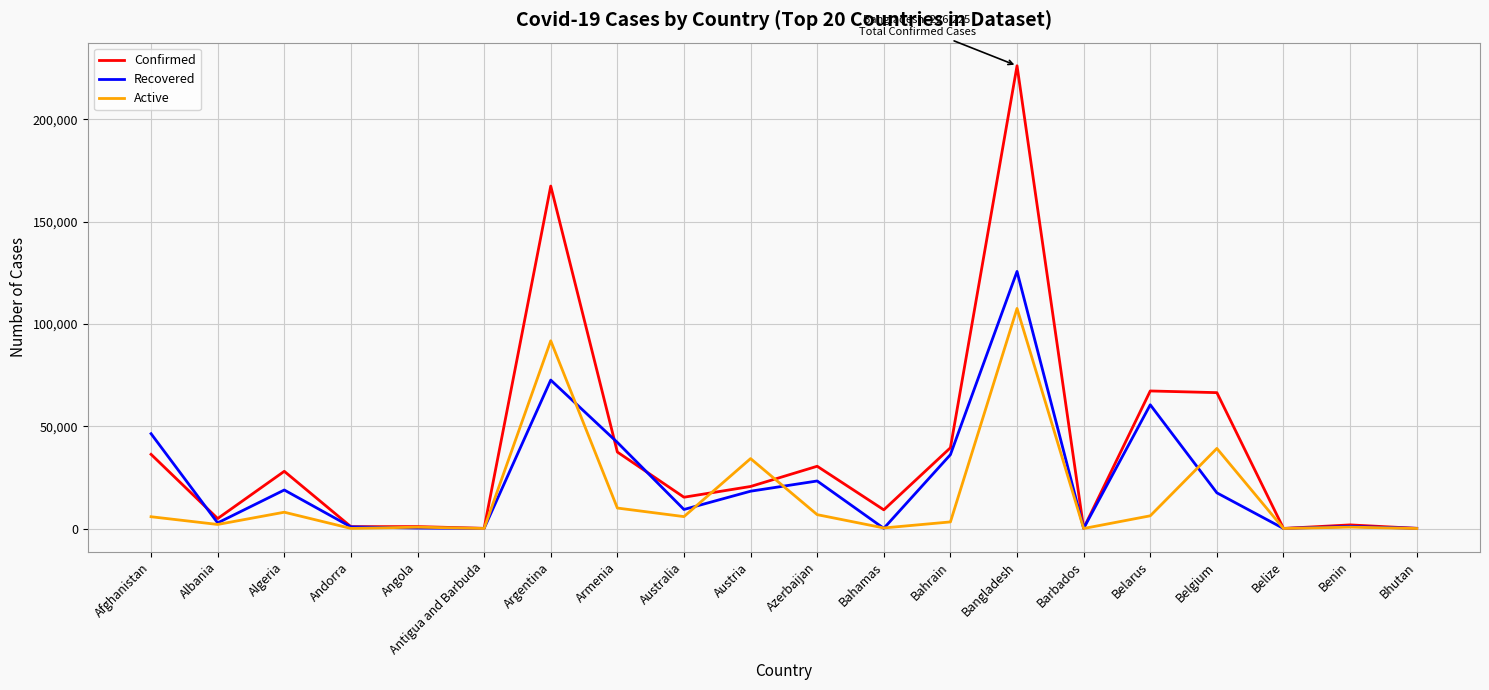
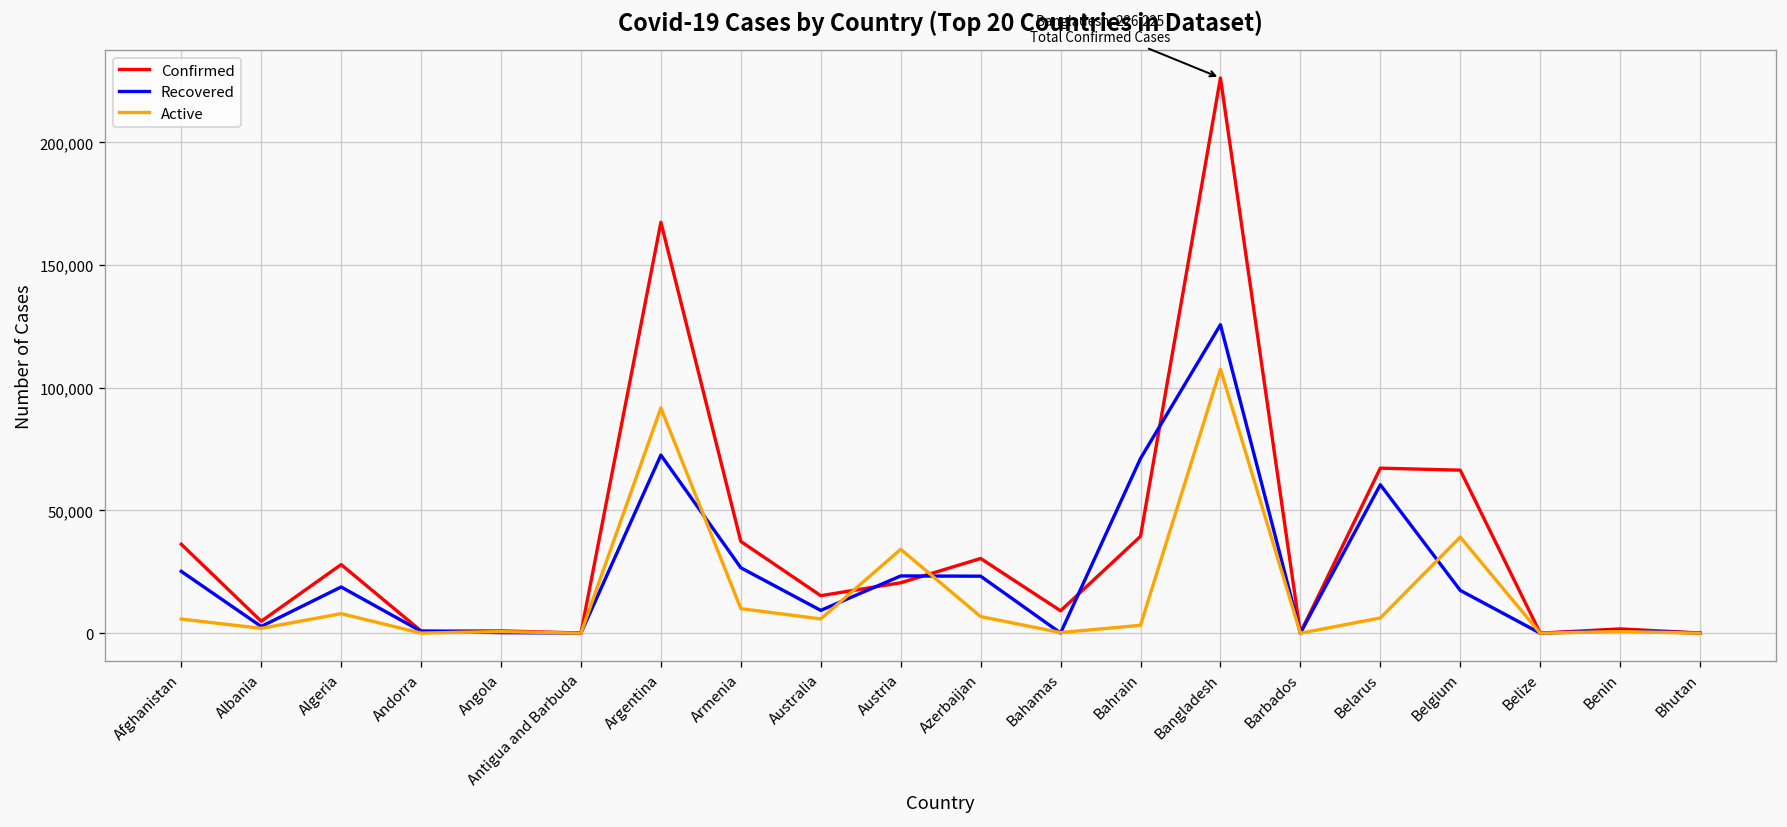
Recovered, Afghanistan: 46,000 -> 25,000
Recovered, Armenia: 42,000 -> 27,000
Recovered, Austria: 18,000 -> 23,000
Recovered, Bahrain: 36,000 -> 71,000
